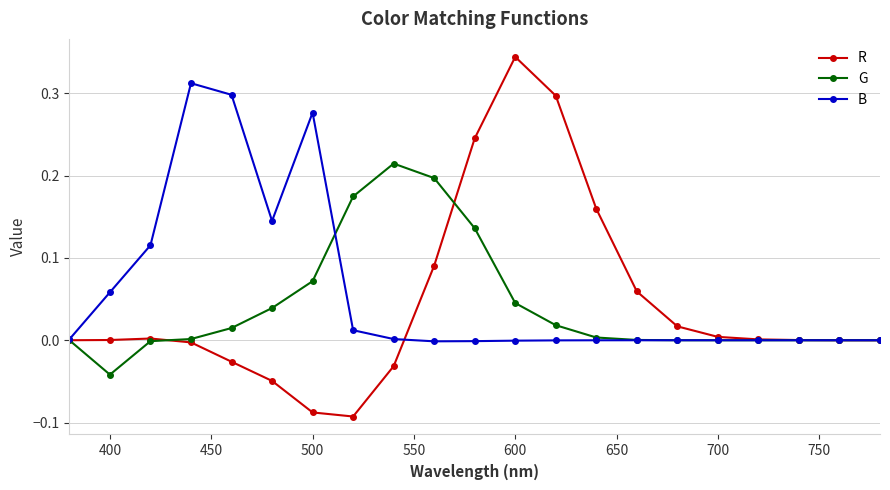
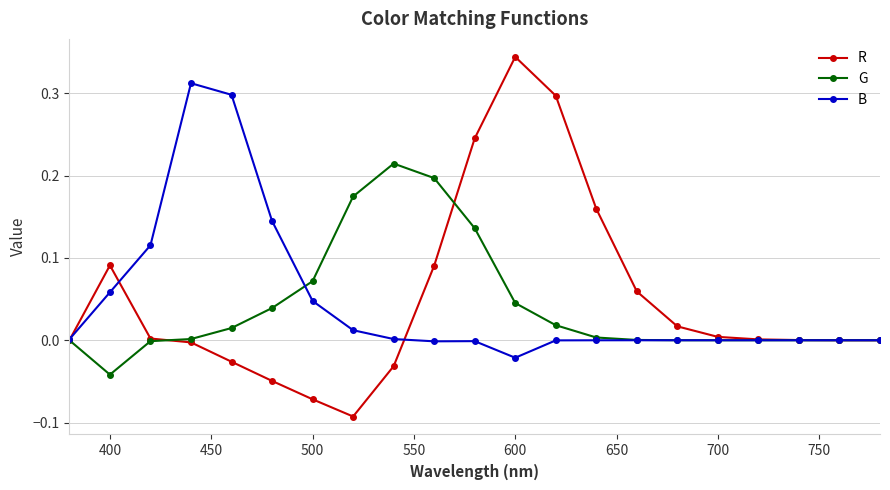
R, 400: 0.00 -> 0.09
R, 500: -0.09 -> -0.07
B, 500: 0.28 -> 0.05
B, 600: 0.00 -> -0.02
